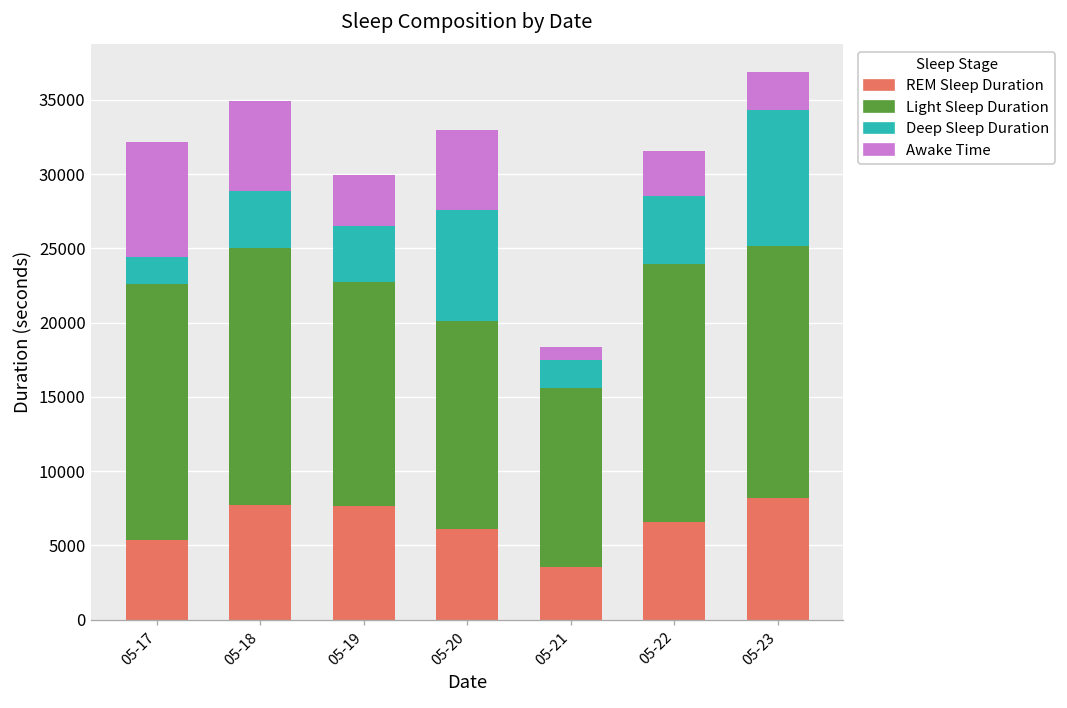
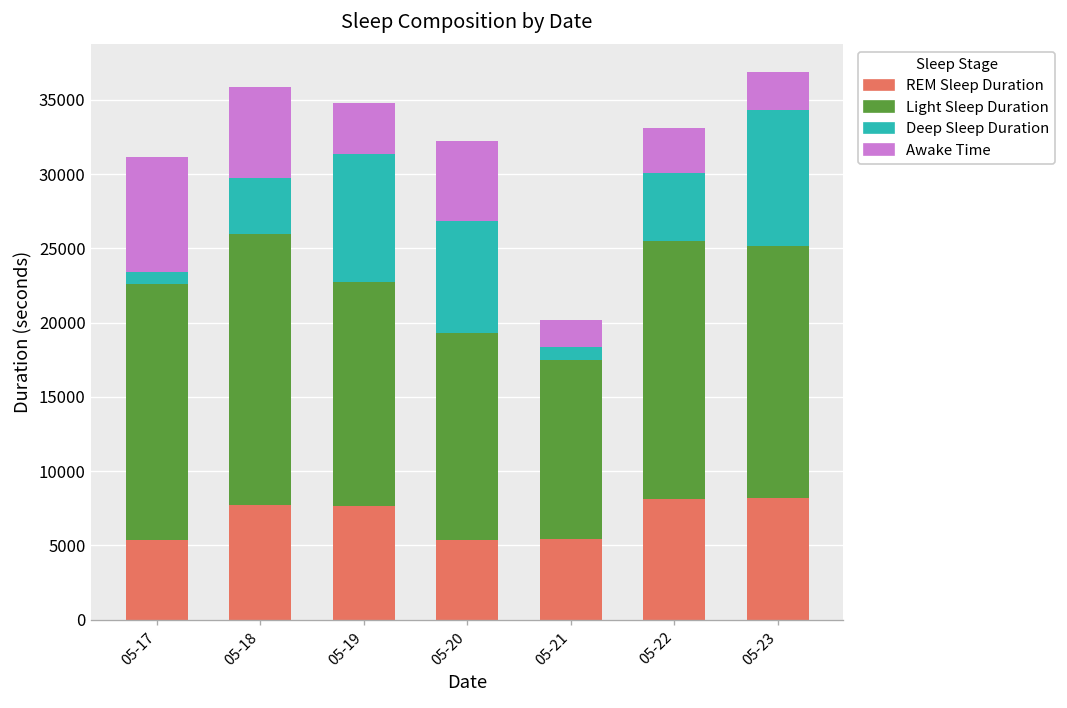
Deep Sleep Duration, 05-17: 1800 -> 800
Light Sleep Duration, 05-18: 17300 -> 18200
Deep Sleep Duration, 05-19: 3800 -> 8700
REM Sleep Duration, 05-20: 6100 -> 5400
REM Sleep Duration, 05-21: 3600 -> 5400
Deep Sleep Duration, 05-21: 1900 -> 900
Awake Time, 05-21: 900 -> 1800
REM Sleep Duration, 05-22: 6600 -> 8100
